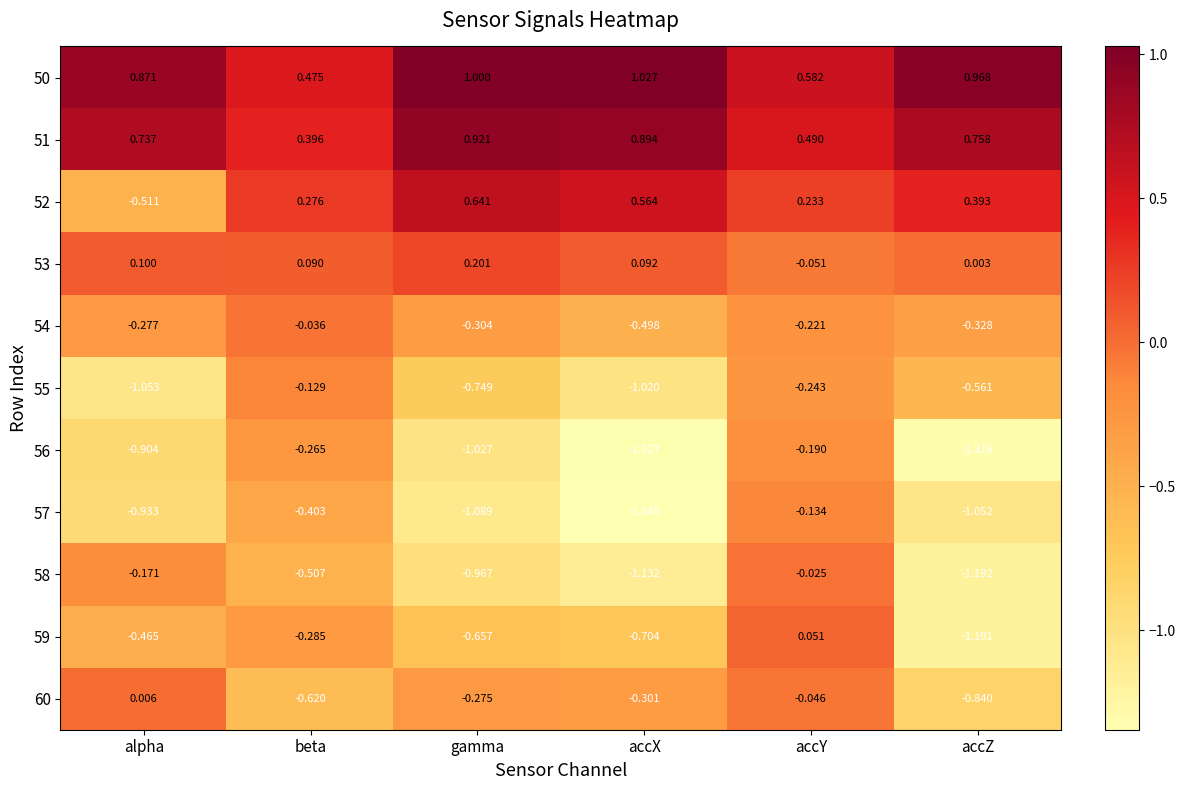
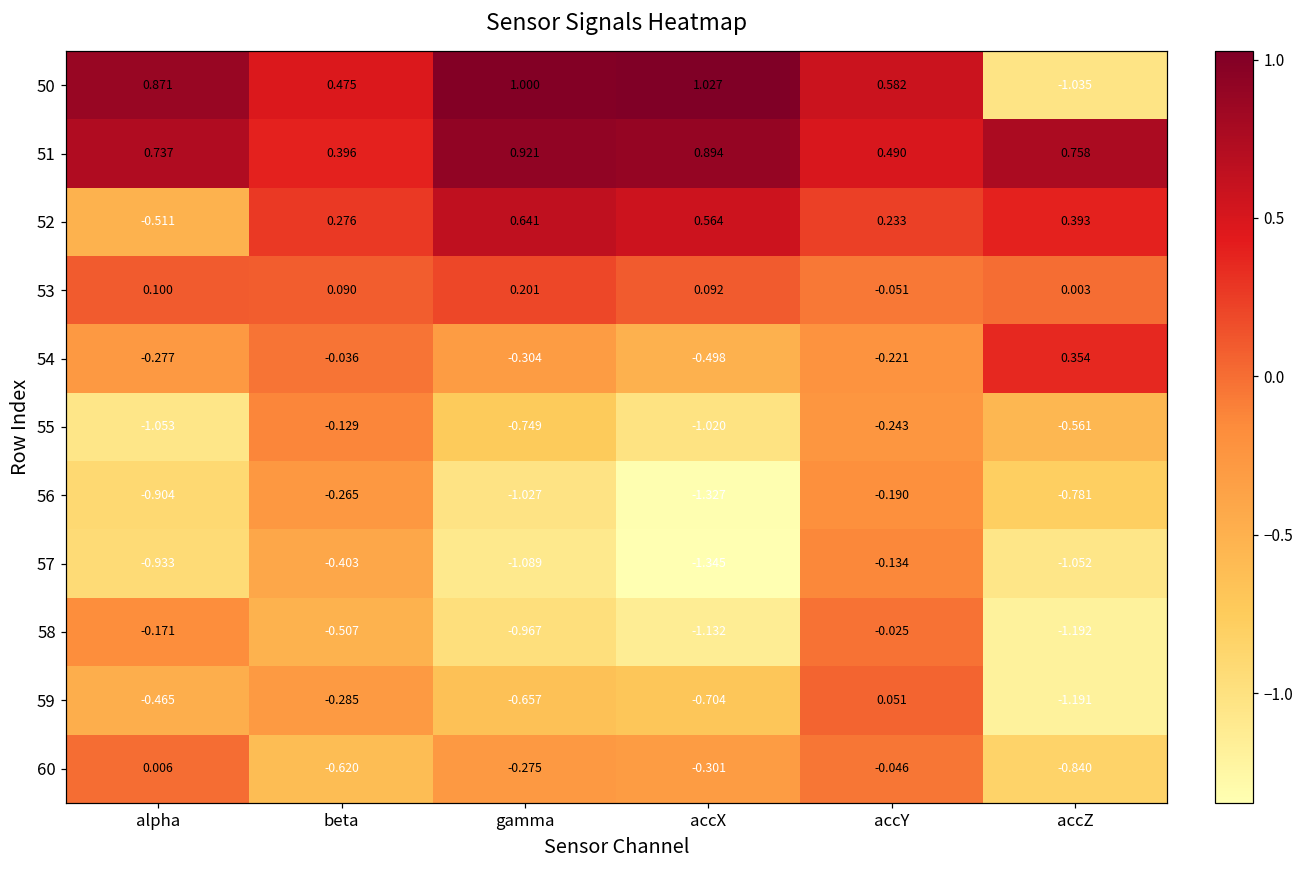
50, accZ: 0.968 -> -1.035
54, accZ: -0.328 -> 0.354
56, accZ: -1.316 -> -0.781
